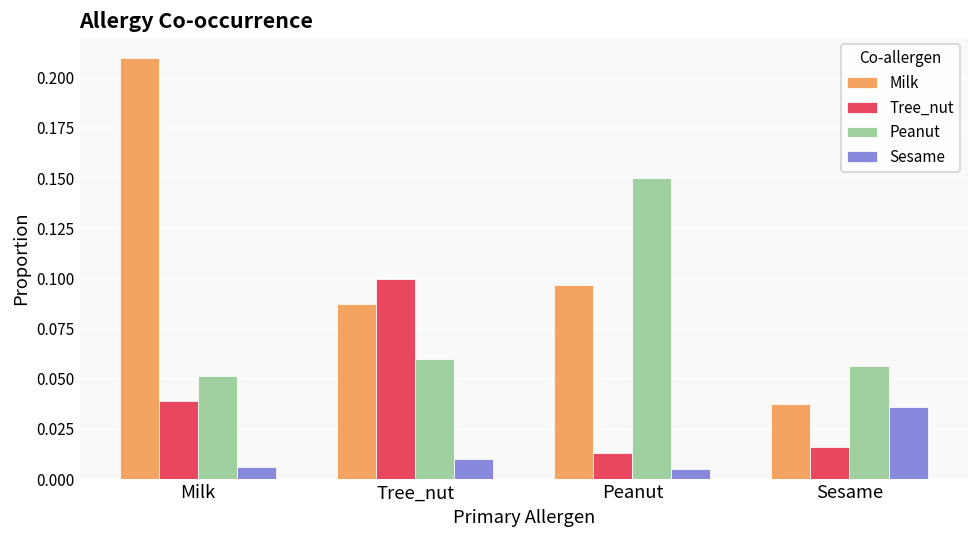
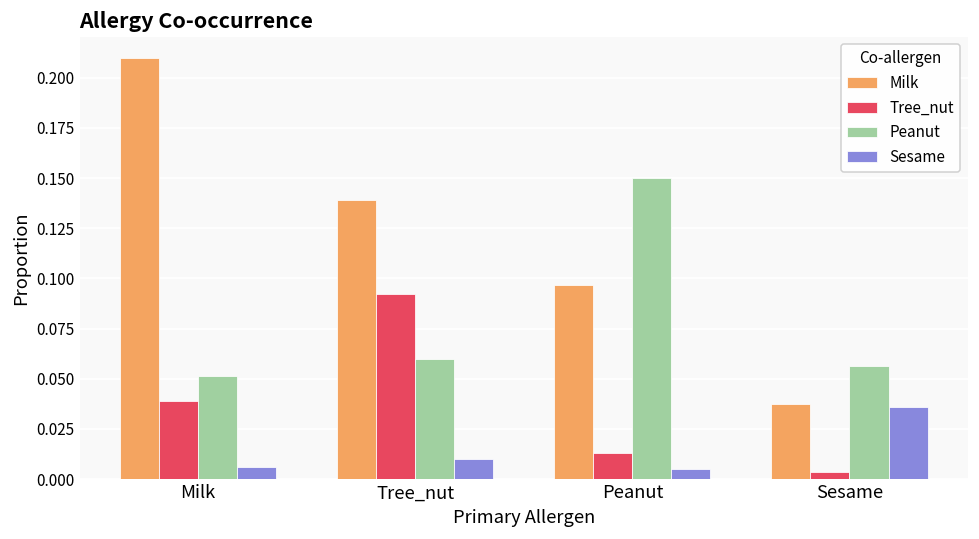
Milk, Tree_nut: 0.088 -> 0.139
Tree_nut, Tree_nut: 0.100 -> 0.093
Tree_nut, Sesame: 0.016 -> 0.004
